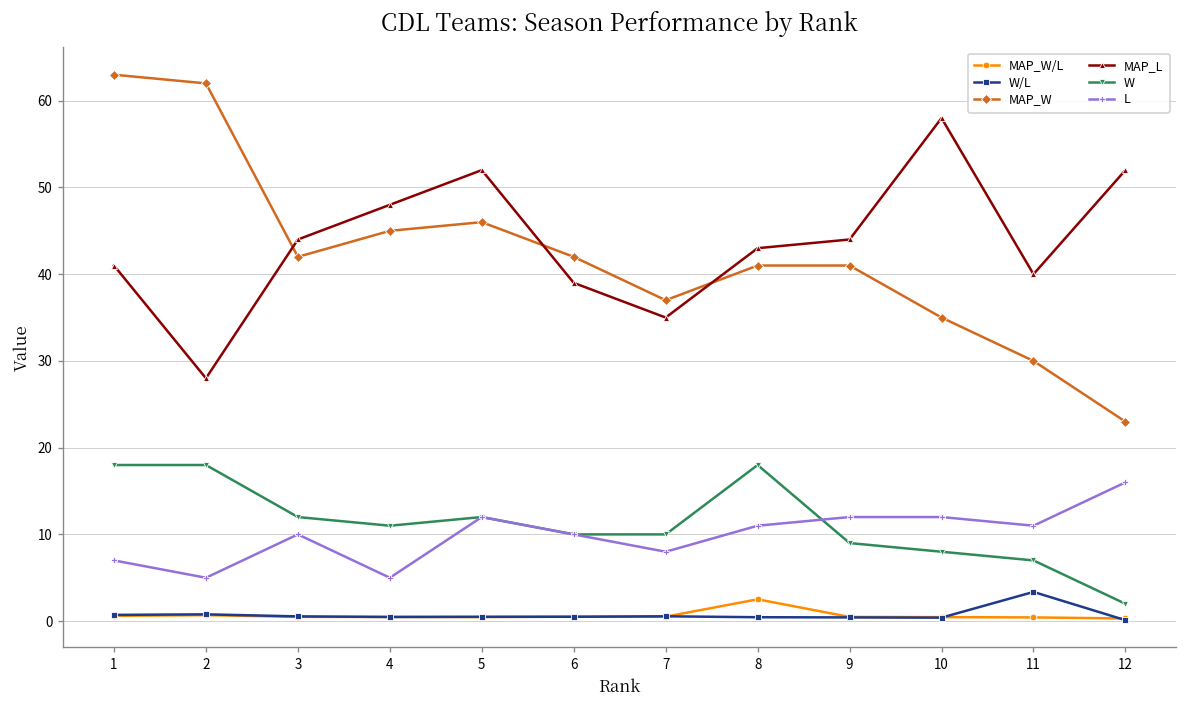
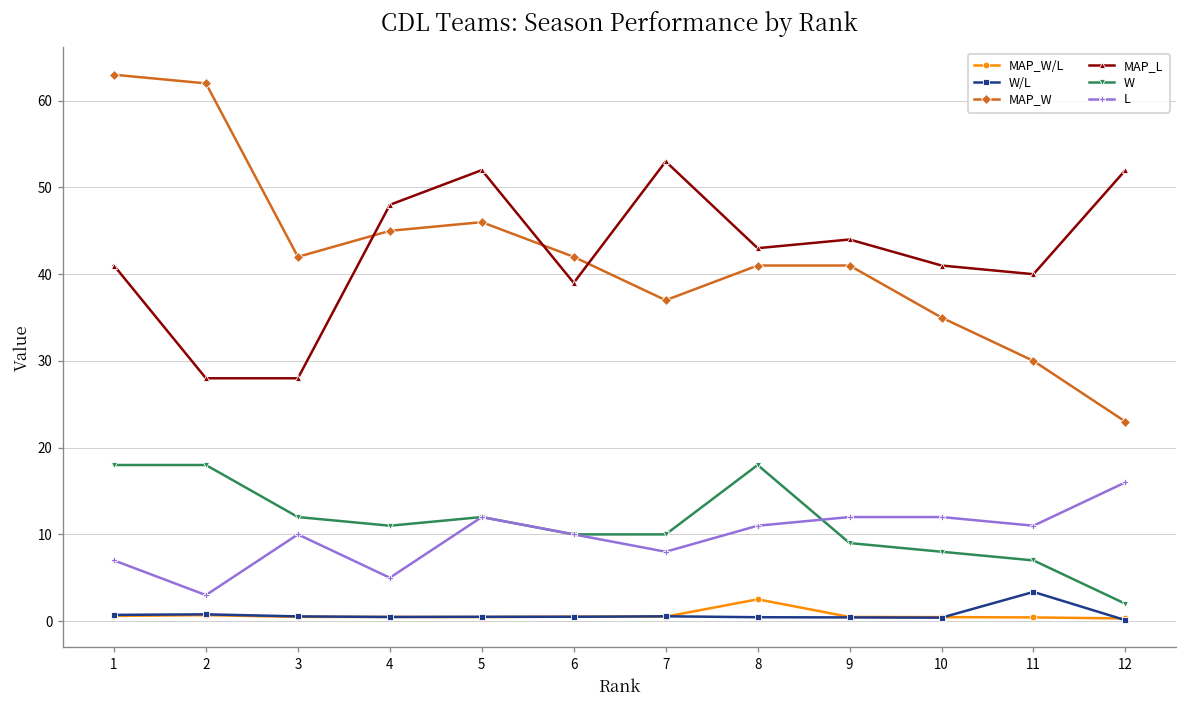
L, 2: 5 -> 3
MAP_L, 3: 44 -> 28
MAP_L, 7: 35 -> 53
MAP_L, 10: 58 -> 41
